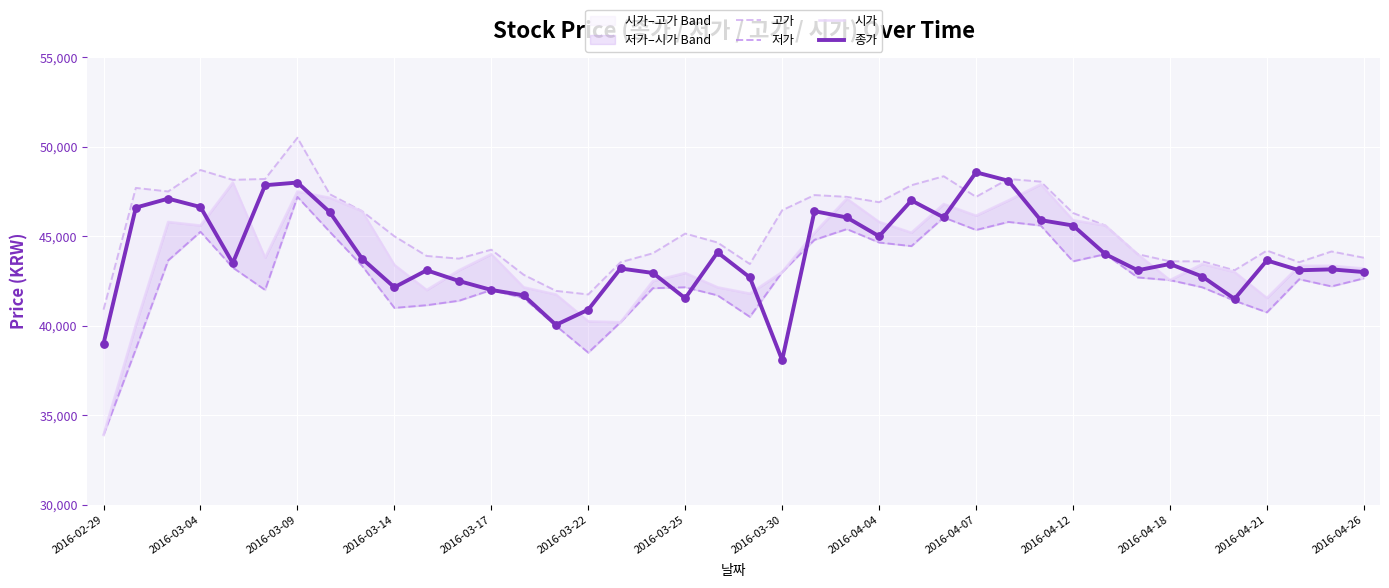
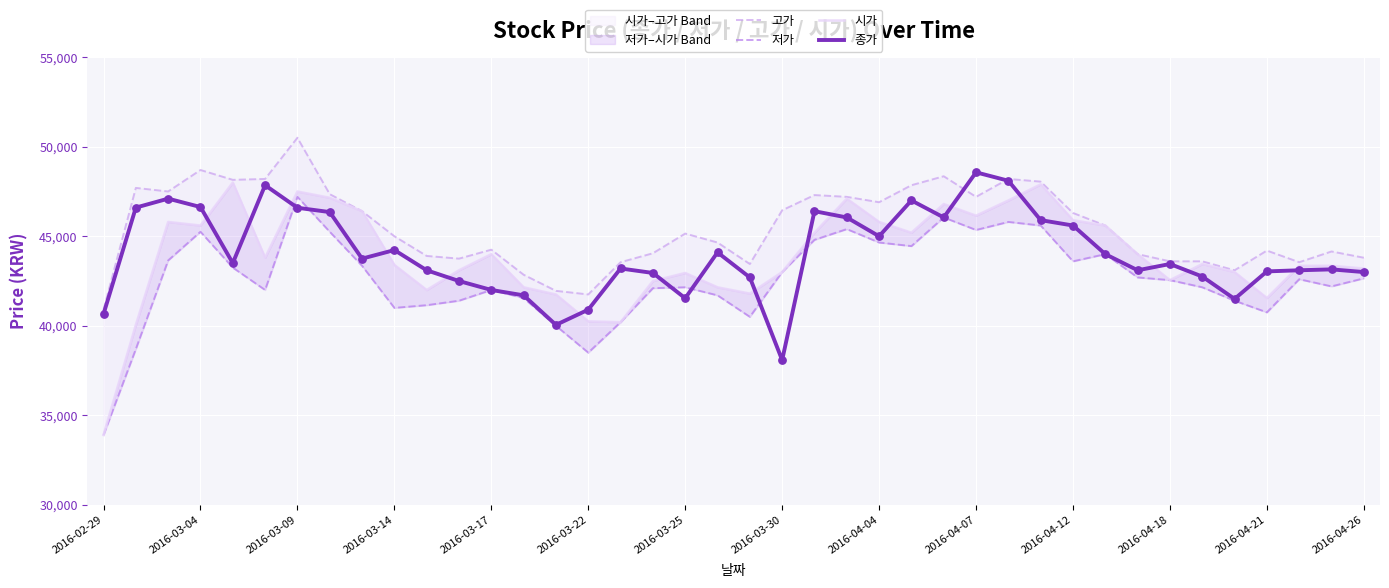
종가, 2016-02-29: 39,000 -> 40,700
종가, 2016-03-09: 48,000 -> 46,600
종가, 2016-03-14: 42,200 -> 44,200
종가, 2016-04-21: 43,700 -> 43,000
